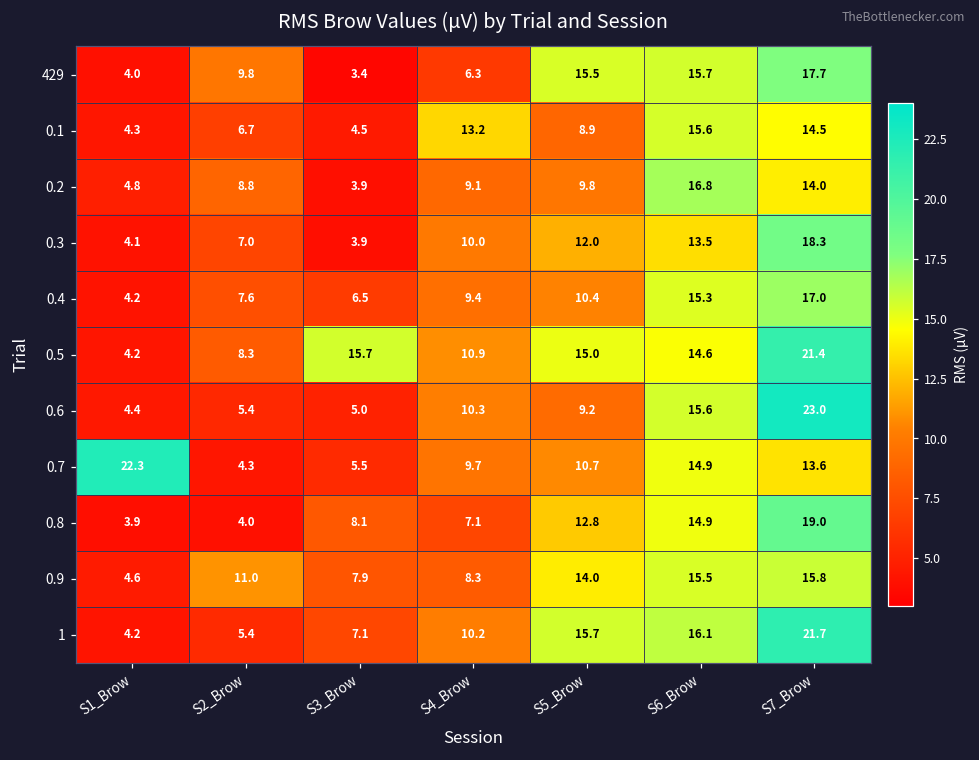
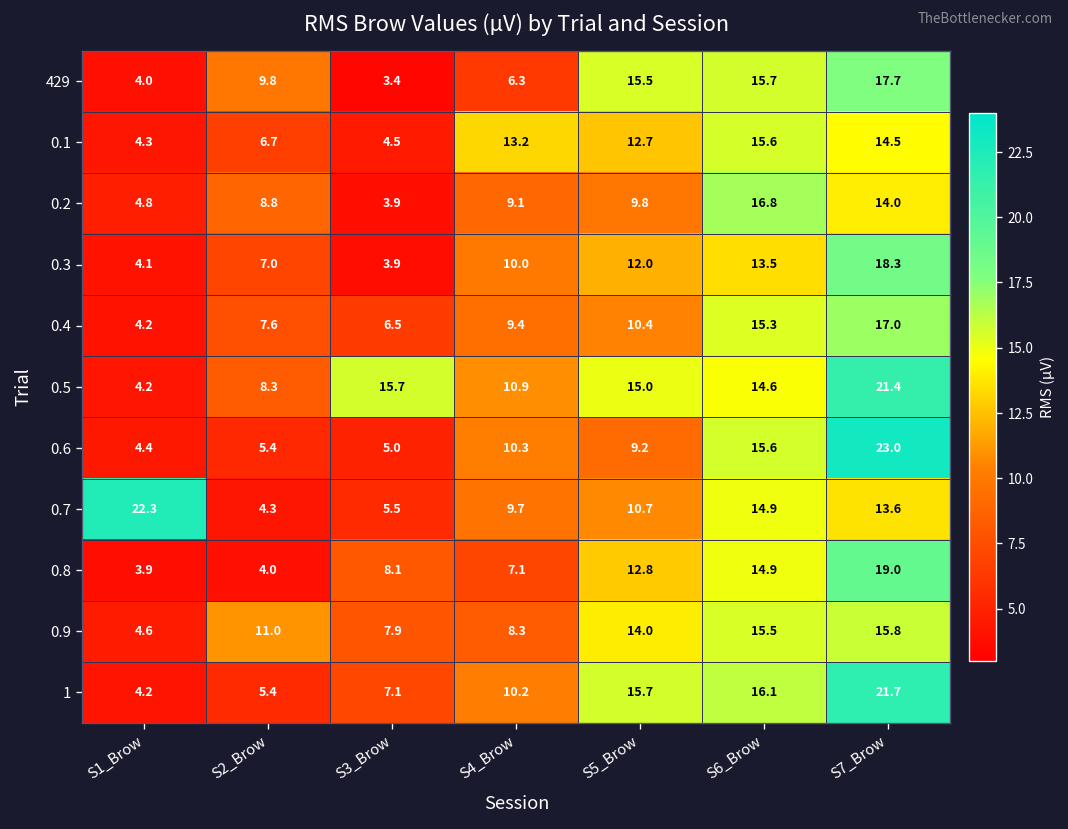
0.1, S5_Brow: 8.9 -> 12.7
